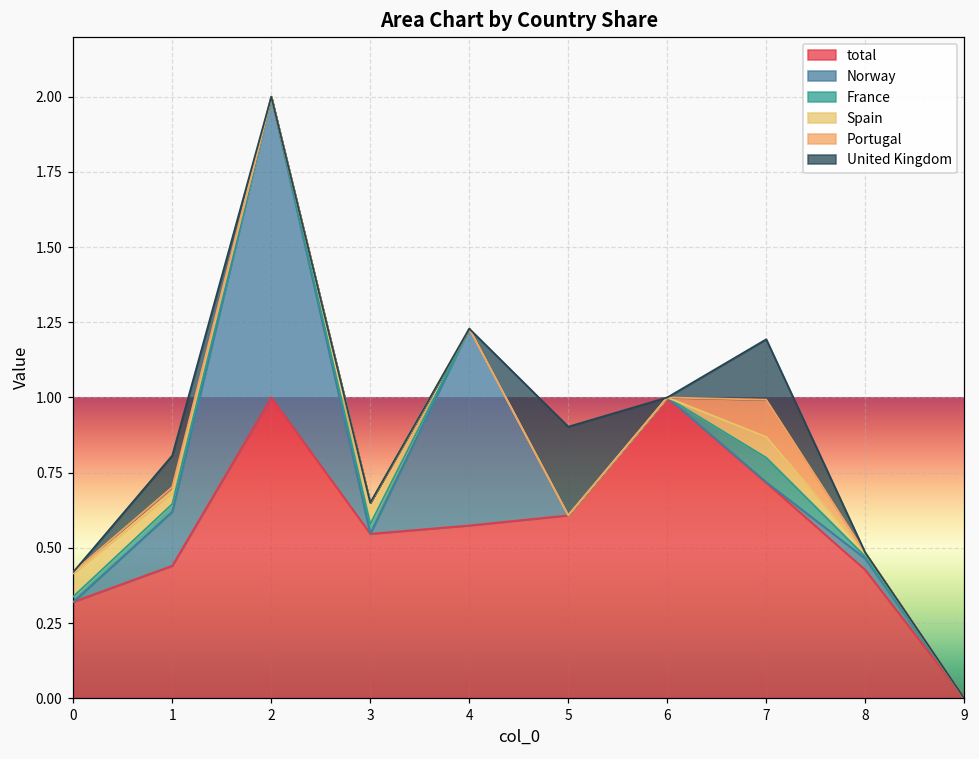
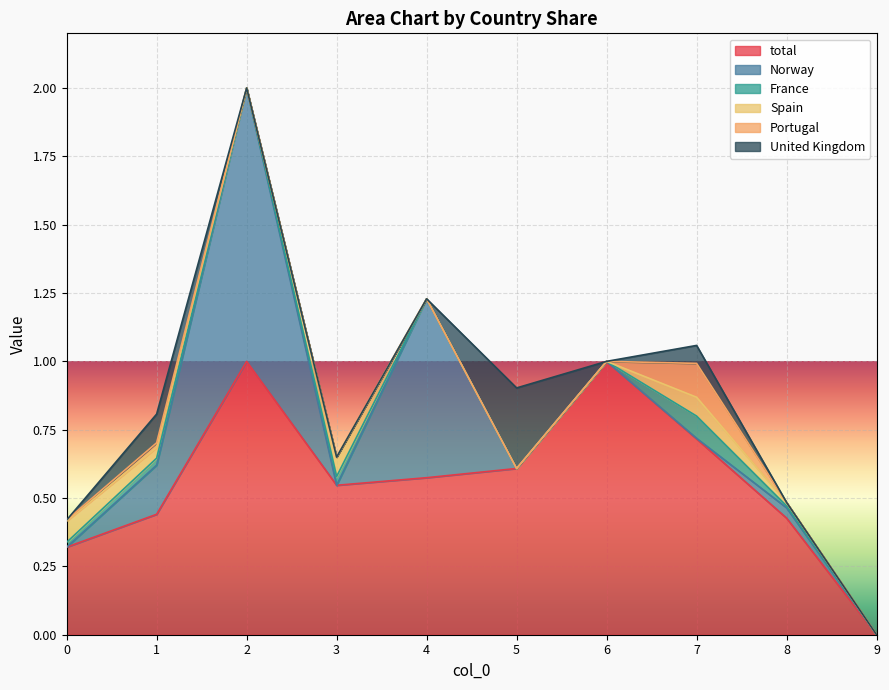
United Kingdom, 7: 0.20 -> 0.07
